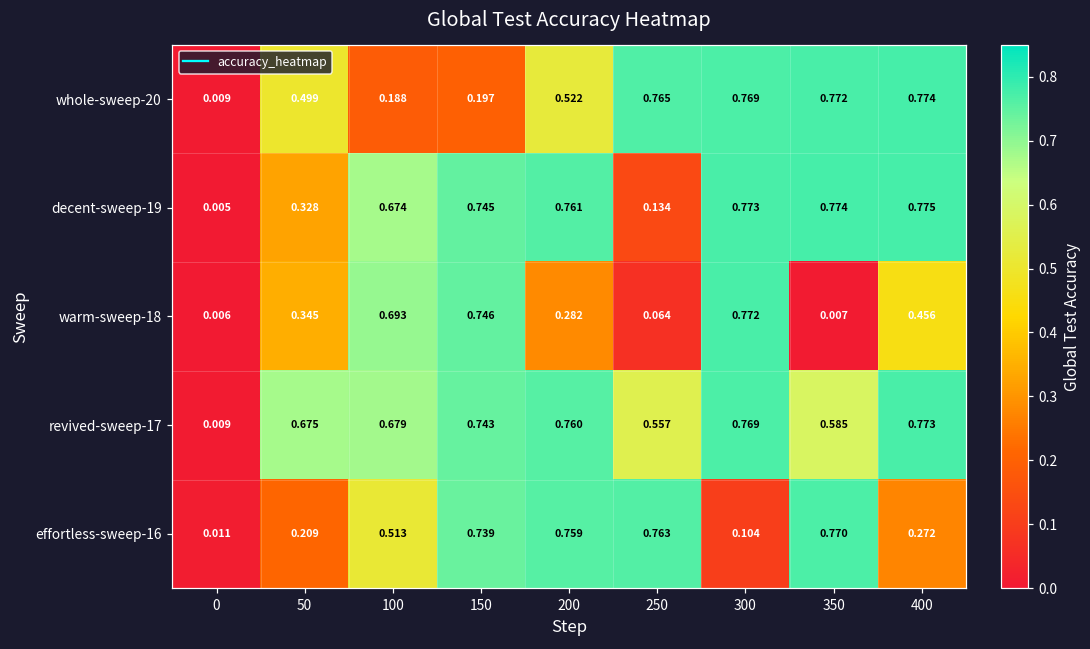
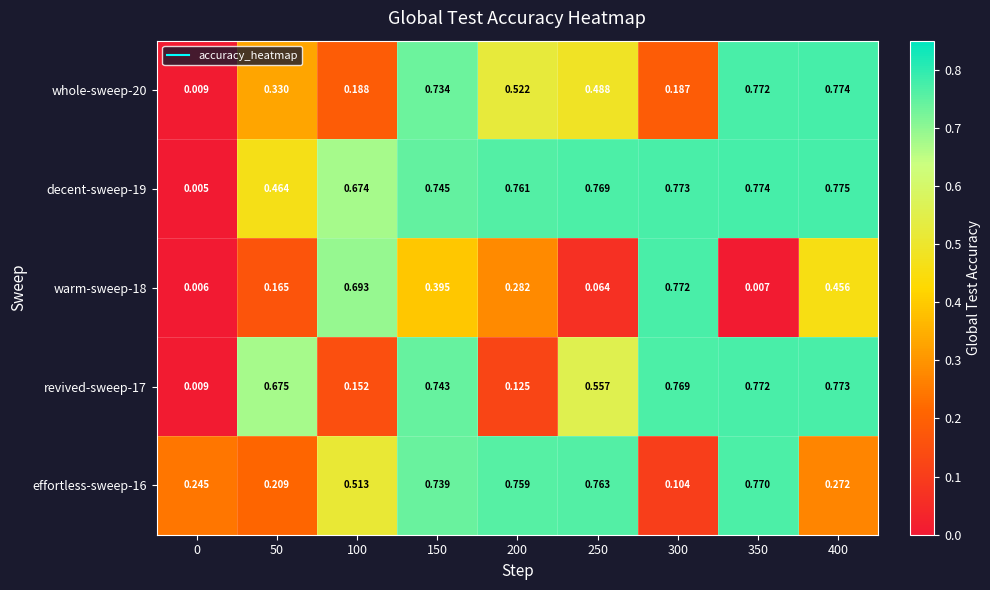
whole-sweep-20, 50: 0.499 -> 0.330
whole-sweep-20, 150: 0.197 -> 0.734
whole-sweep-20, 250: 0.765 -> 0.488
whole-sweep-20, 300: 0.769 -> 0.187
decent-sweep-19, 50: 0.328 -> 0.464
decent-sweep-19, 250: 0.134 -> 0.769
warm-sweep-18, 50: 0.345 -> 0.165
warm-sweep-18, 150: 0.746 -> 0.395
revived-sweep-17, 100: 0.679 -> 0.152
revived-sweep-17, 200: 0.760 -> 0.125
revived-sweep-17, 350: 0.585 -> 0.772
effortless-sweep-16, 0: 0.011 -> 0.245
